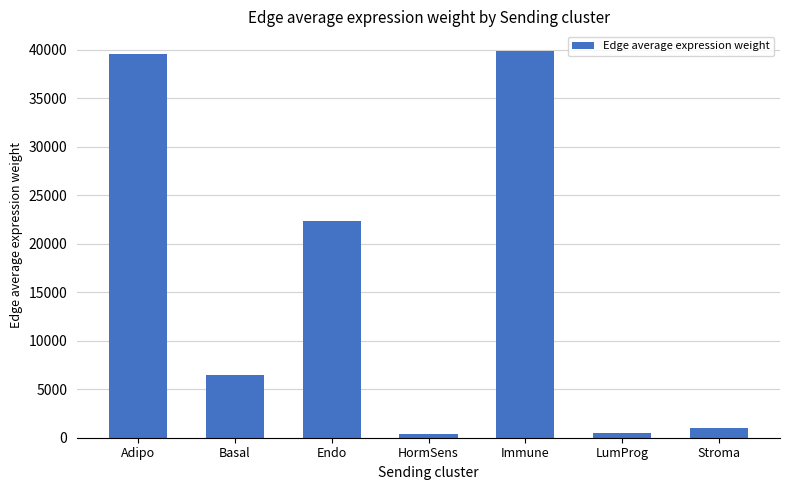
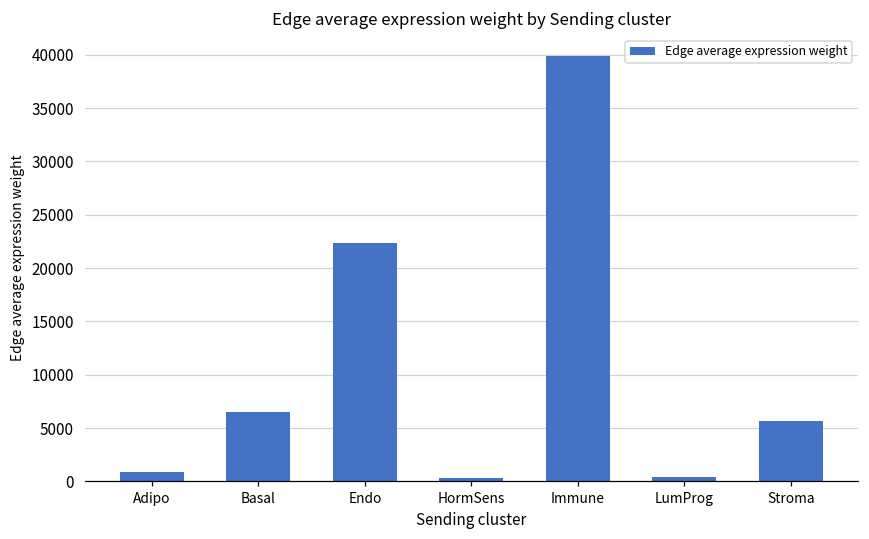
Adipo: 40000 -> 1000
Stroma: 1000 -> 6000
